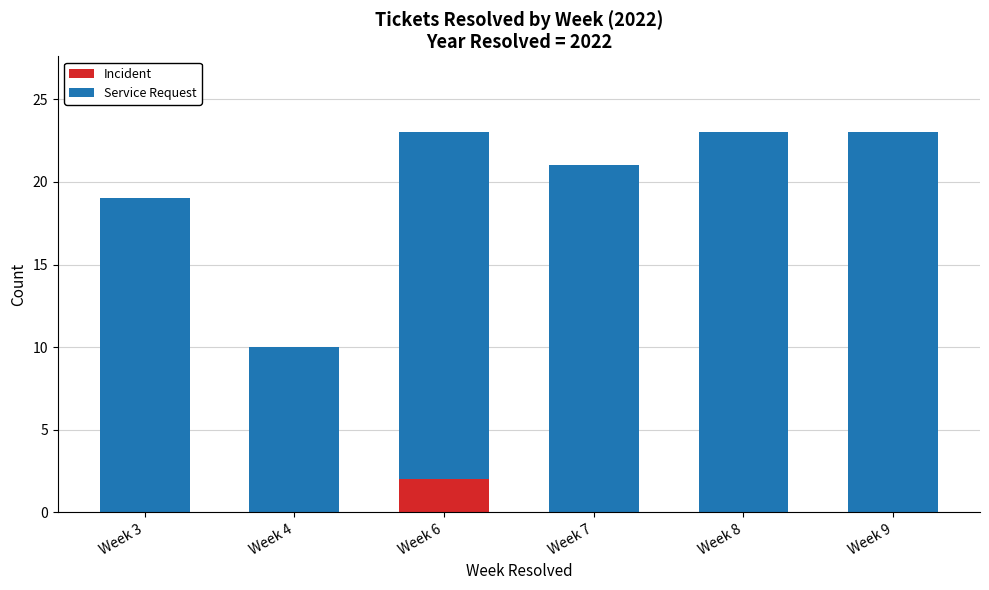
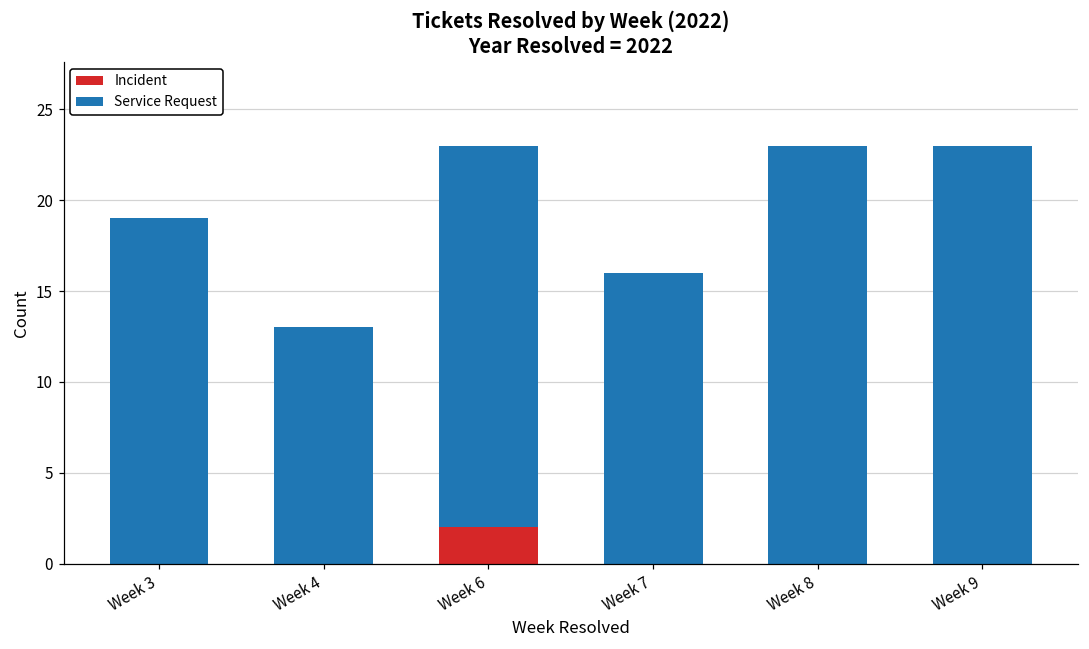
Service Request, Week 4: 10 -> 13
Service Request, Week 7: 21 -> 16
